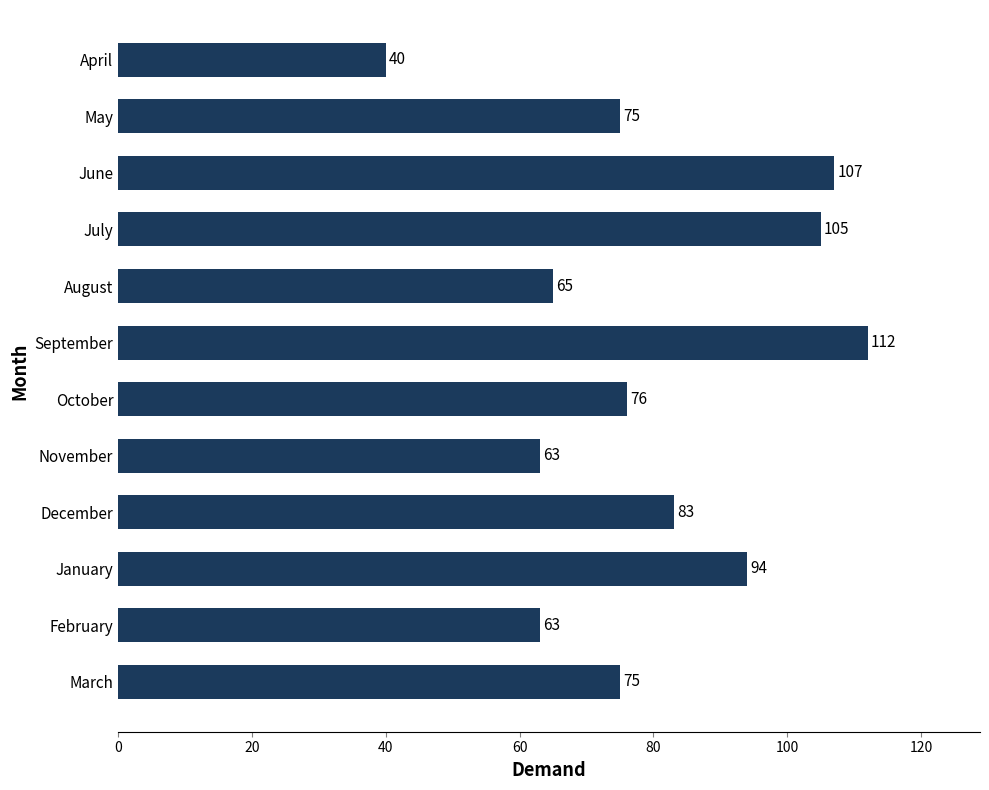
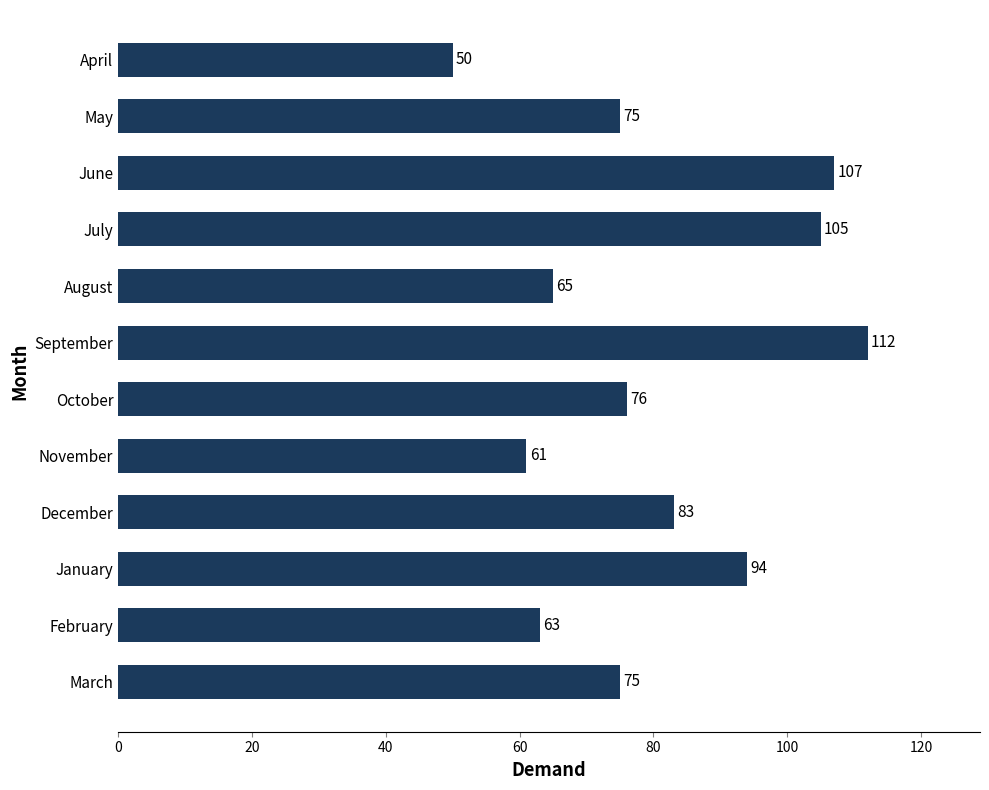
April: 40 -> 50
November: 63 -> 61
